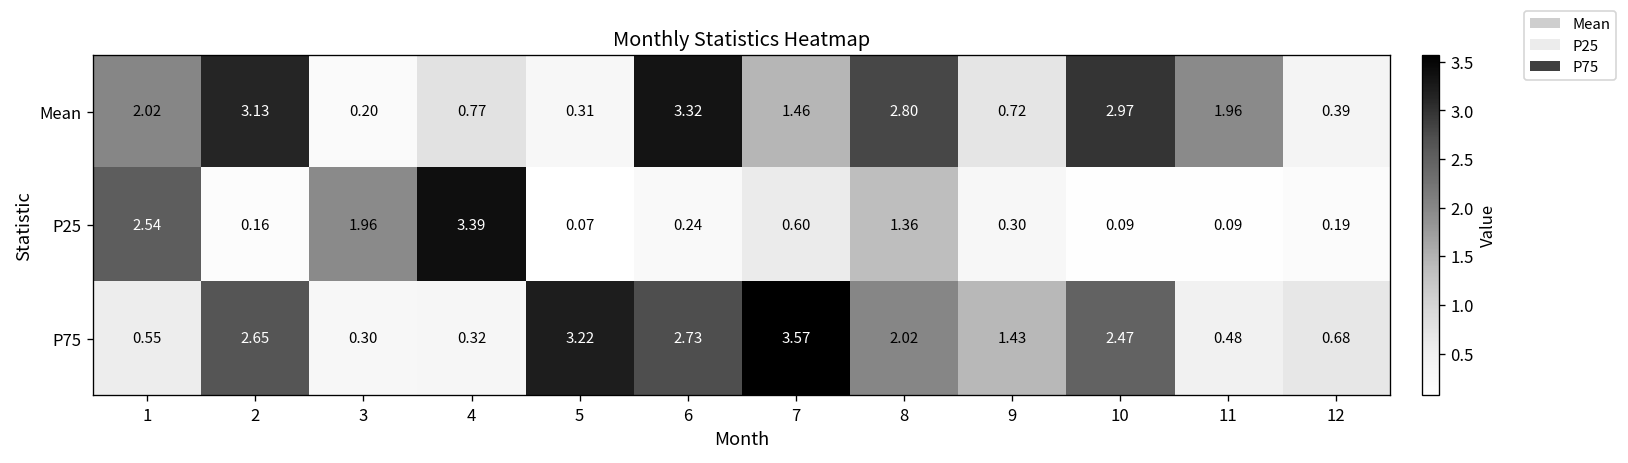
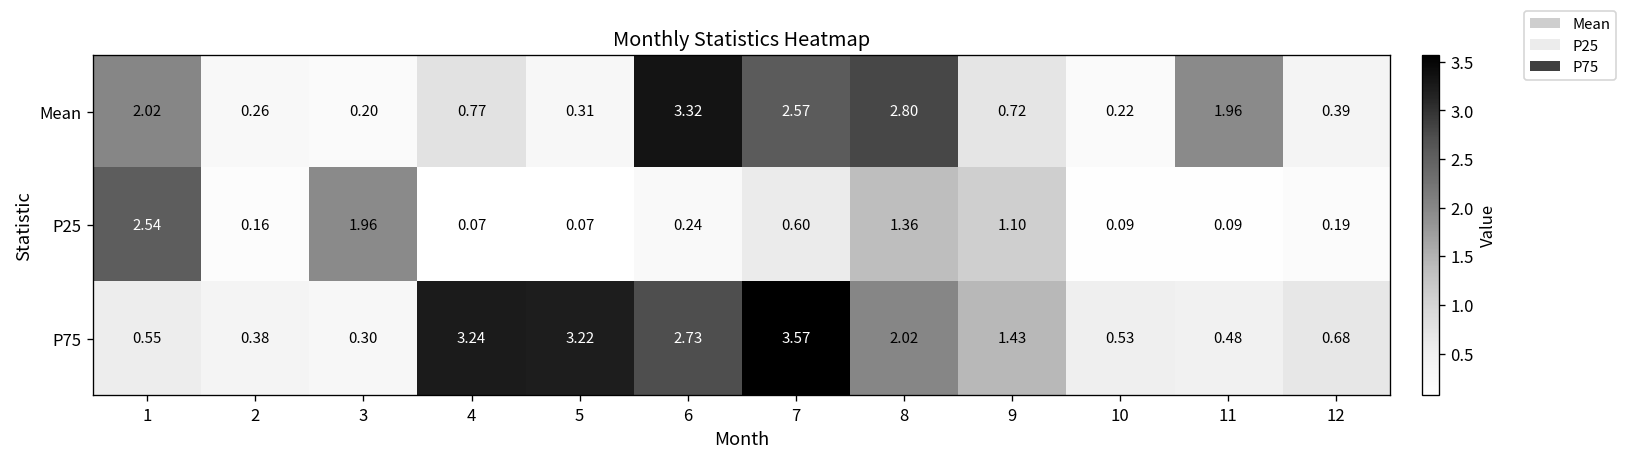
Mean, 2: 3.13 -> 0.26
Mean, 7: 1.46 -> 2.57
Mean, 10: 2.97 -> 0.22
P25, 4: 3.39 -> 0.07
P25, 9: 0.30 -> 1.10
P75, 2: 2.65 -> 0.38
P75, 4: 0.32 -> 3.24
P75, 10: 2.47 -> 0.53
